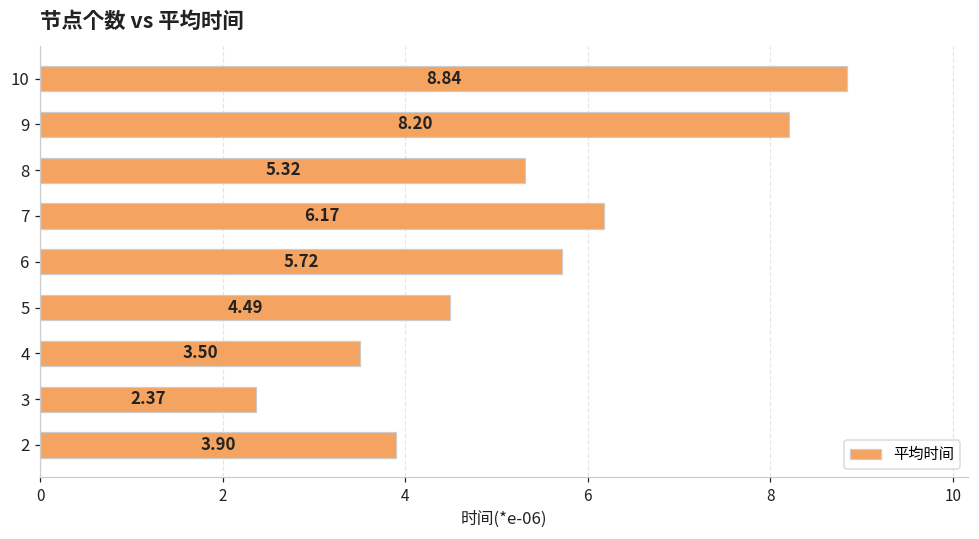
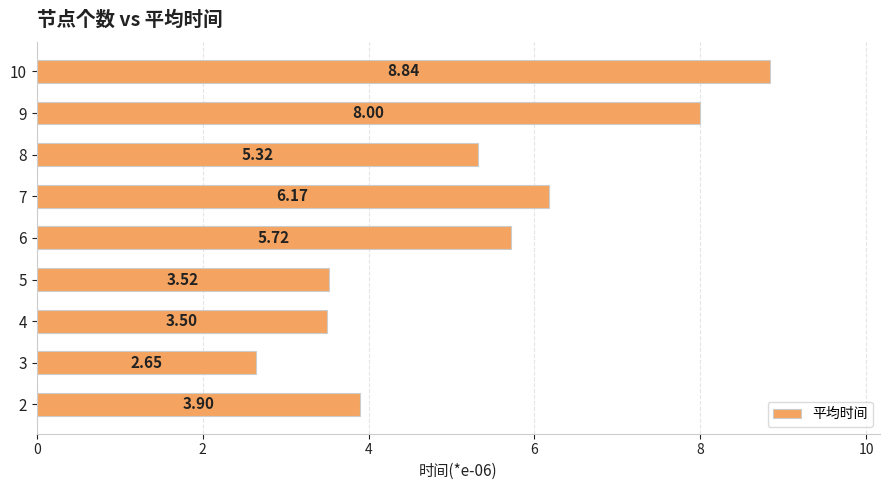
9: 8.20 -> 8.00
5: 4.49 -> 3.52
3: 2.37 -> 2.65
